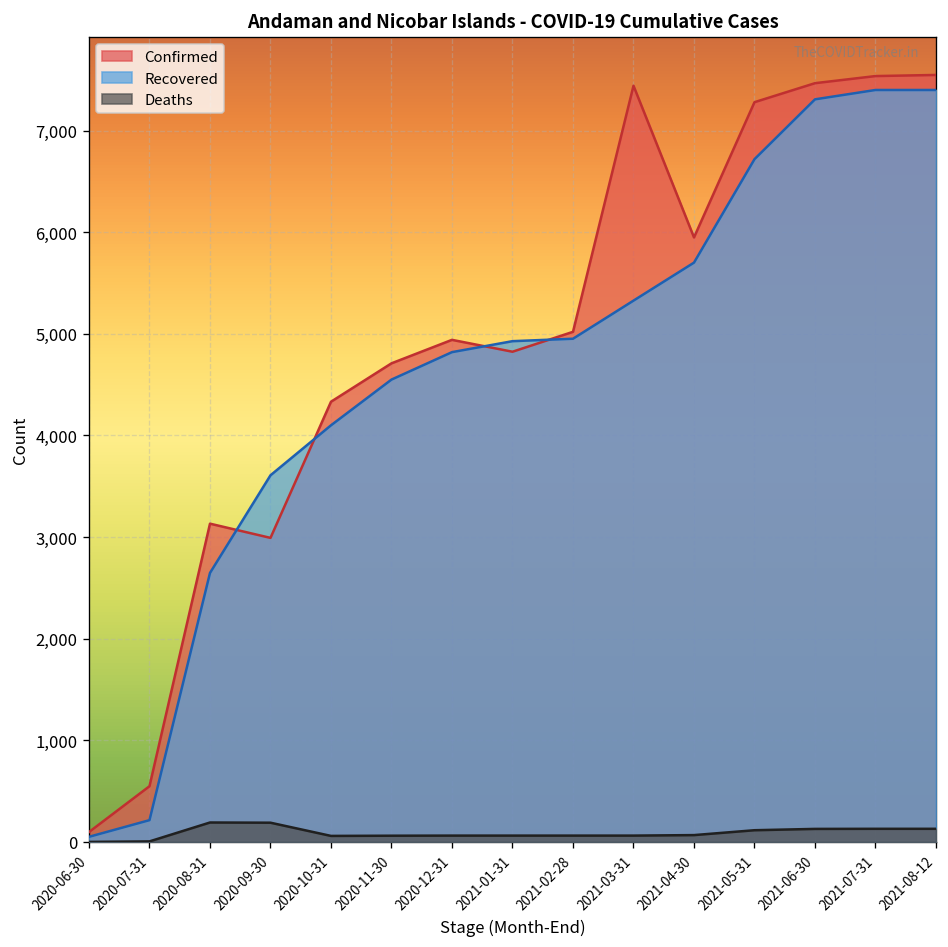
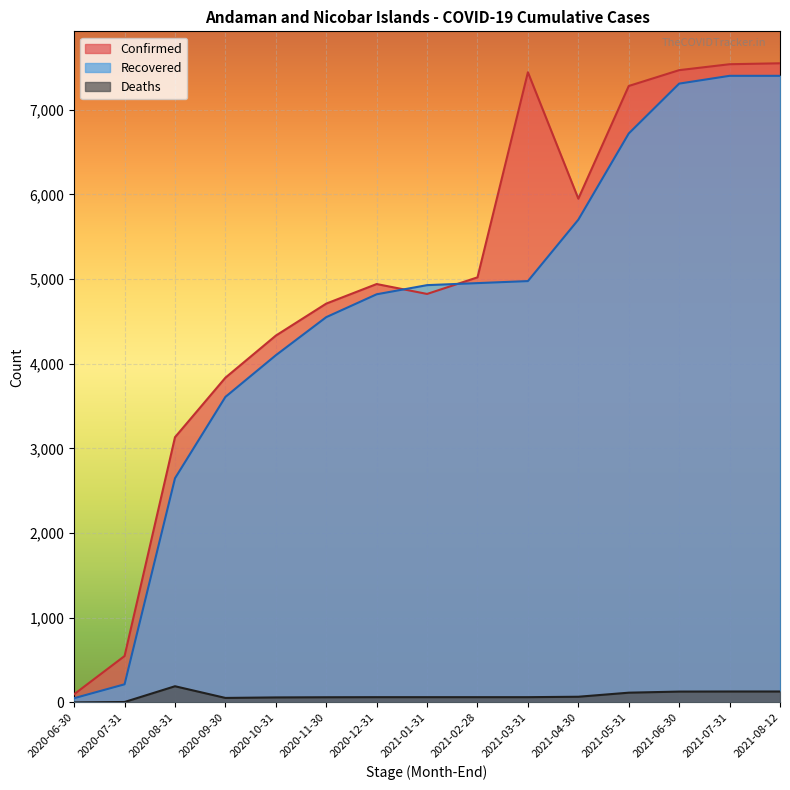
Confirmed, 2020-09-30: 3,000 -> 3,800
Deaths, 2020-09-30: 200 -> 100
Recovered, 2021-03-31: 5,300 -> 5,000
